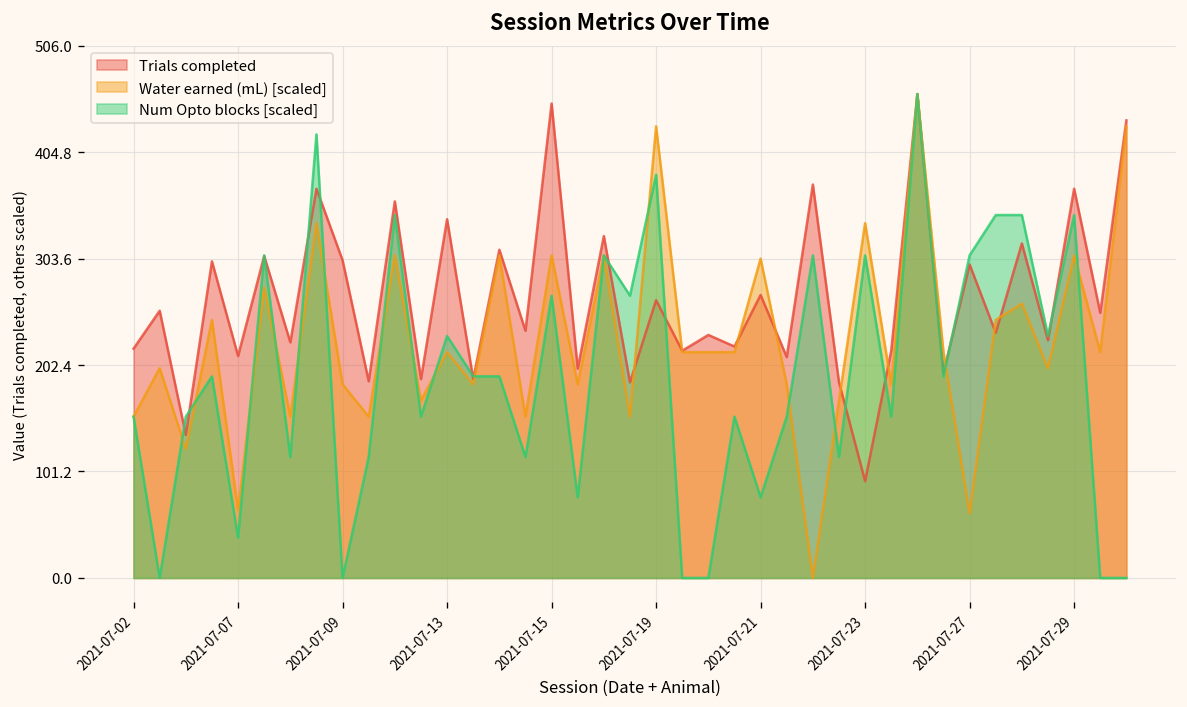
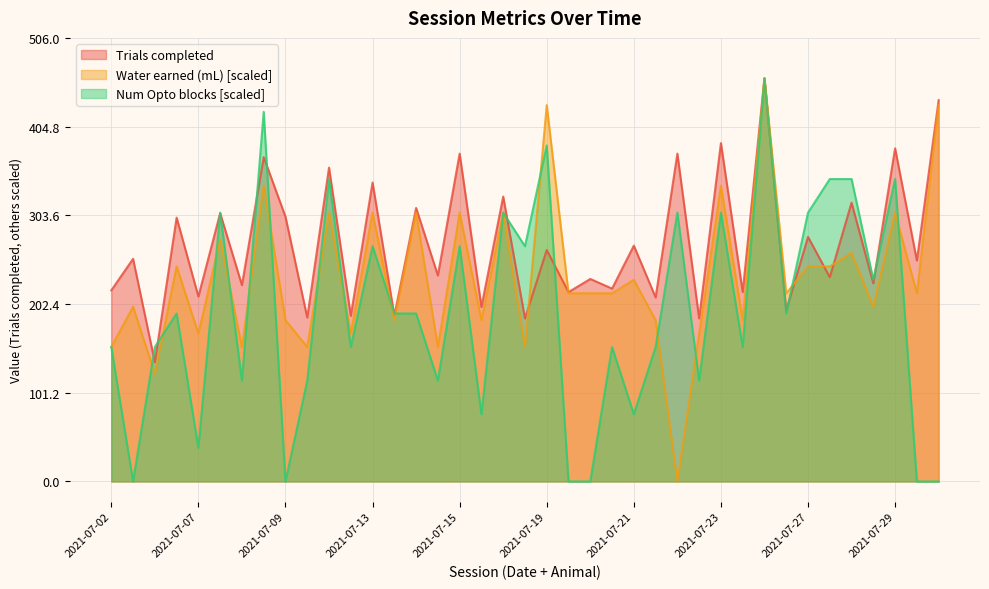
Water earned (mL) [scaled], 2021-07-07: 60 -> 170
Water earned (mL) [scaled], 2021-07-13: 210 -> 310
Num Opto blocks [scaled], 2021-07-13: 230 -> 270
Trials completed, 2021-07-15: 450 -> 370
Water earned (mL) [scaled], 2021-07-21: 300 -> 230
Trials completed, 2021-07-23: 90 -> 390
Trials completed, 2021-07-27: 300 -> 280
Water earned (mL) [scaled], 2021-07-27: 60 -> 250
Trials completed, 2021-07-29: 370 -> 380
